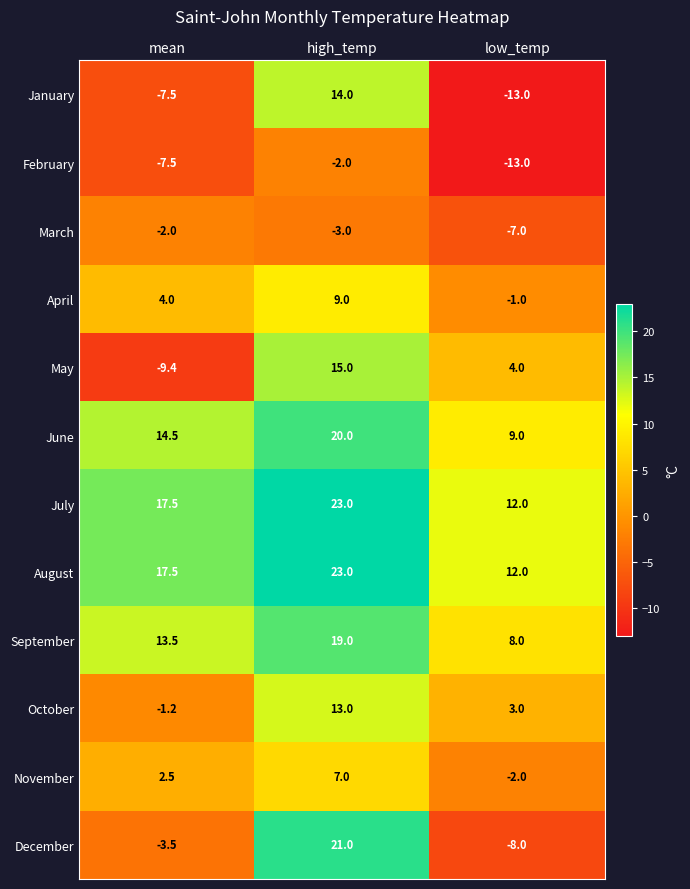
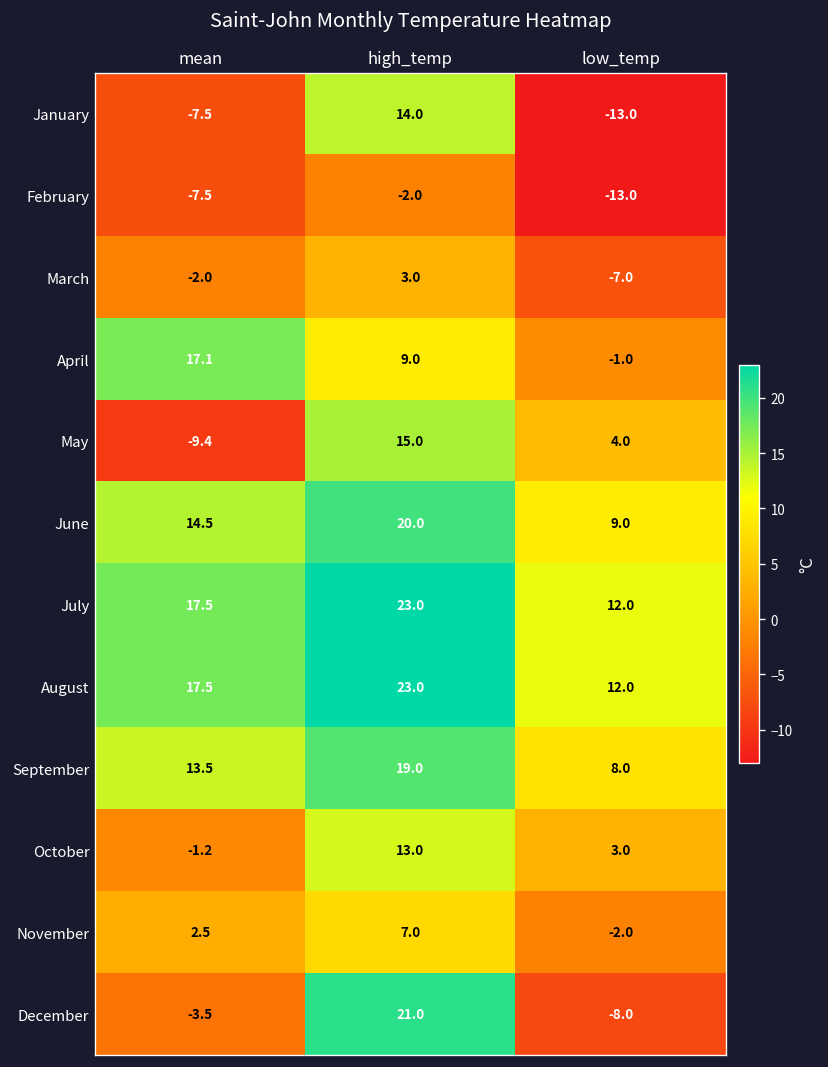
March, high_temp: -3.0 -> 3.0
April, mean: 4.0 -> 17.1
